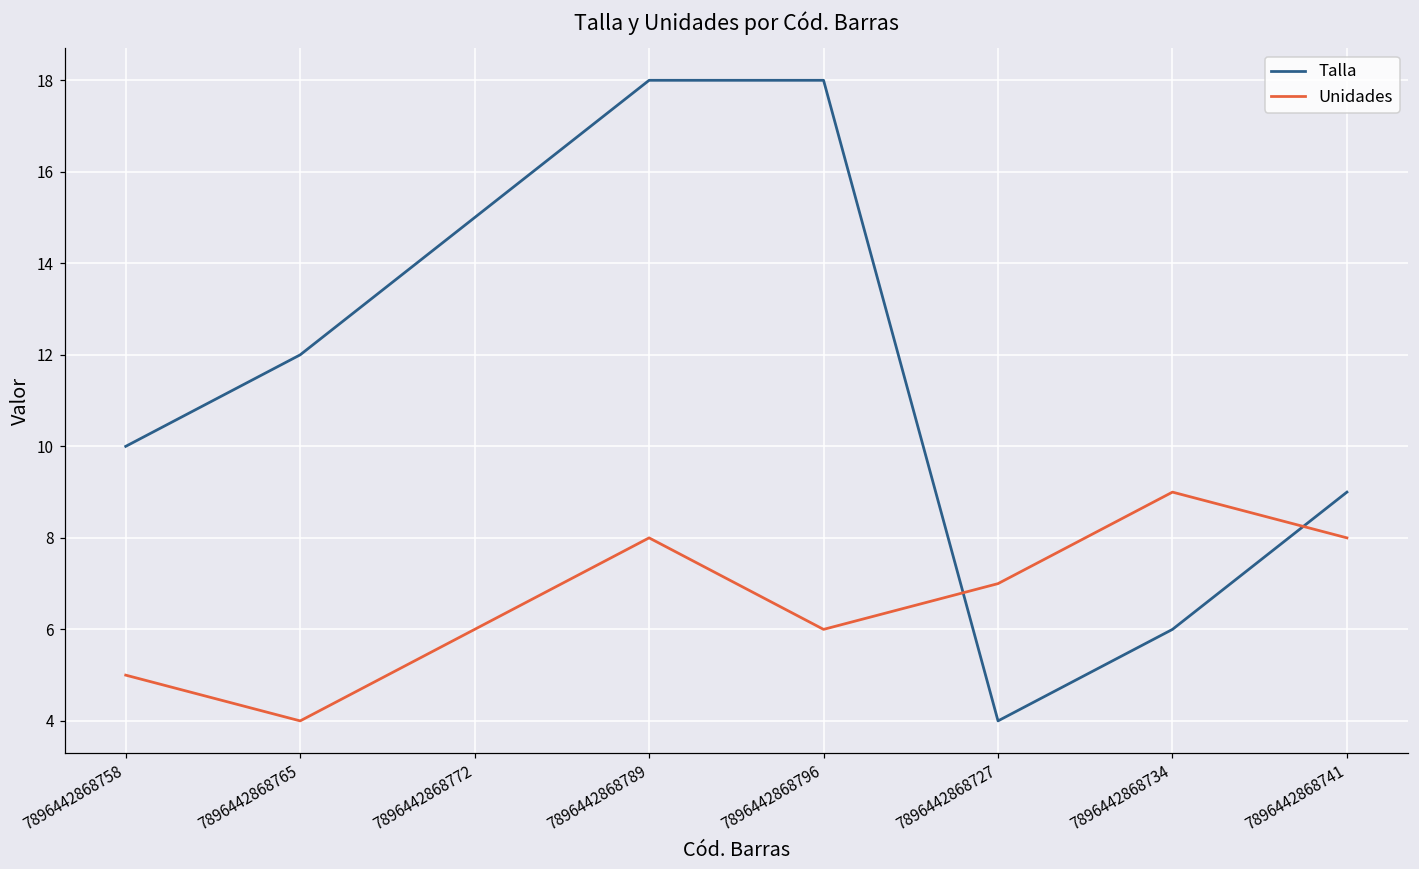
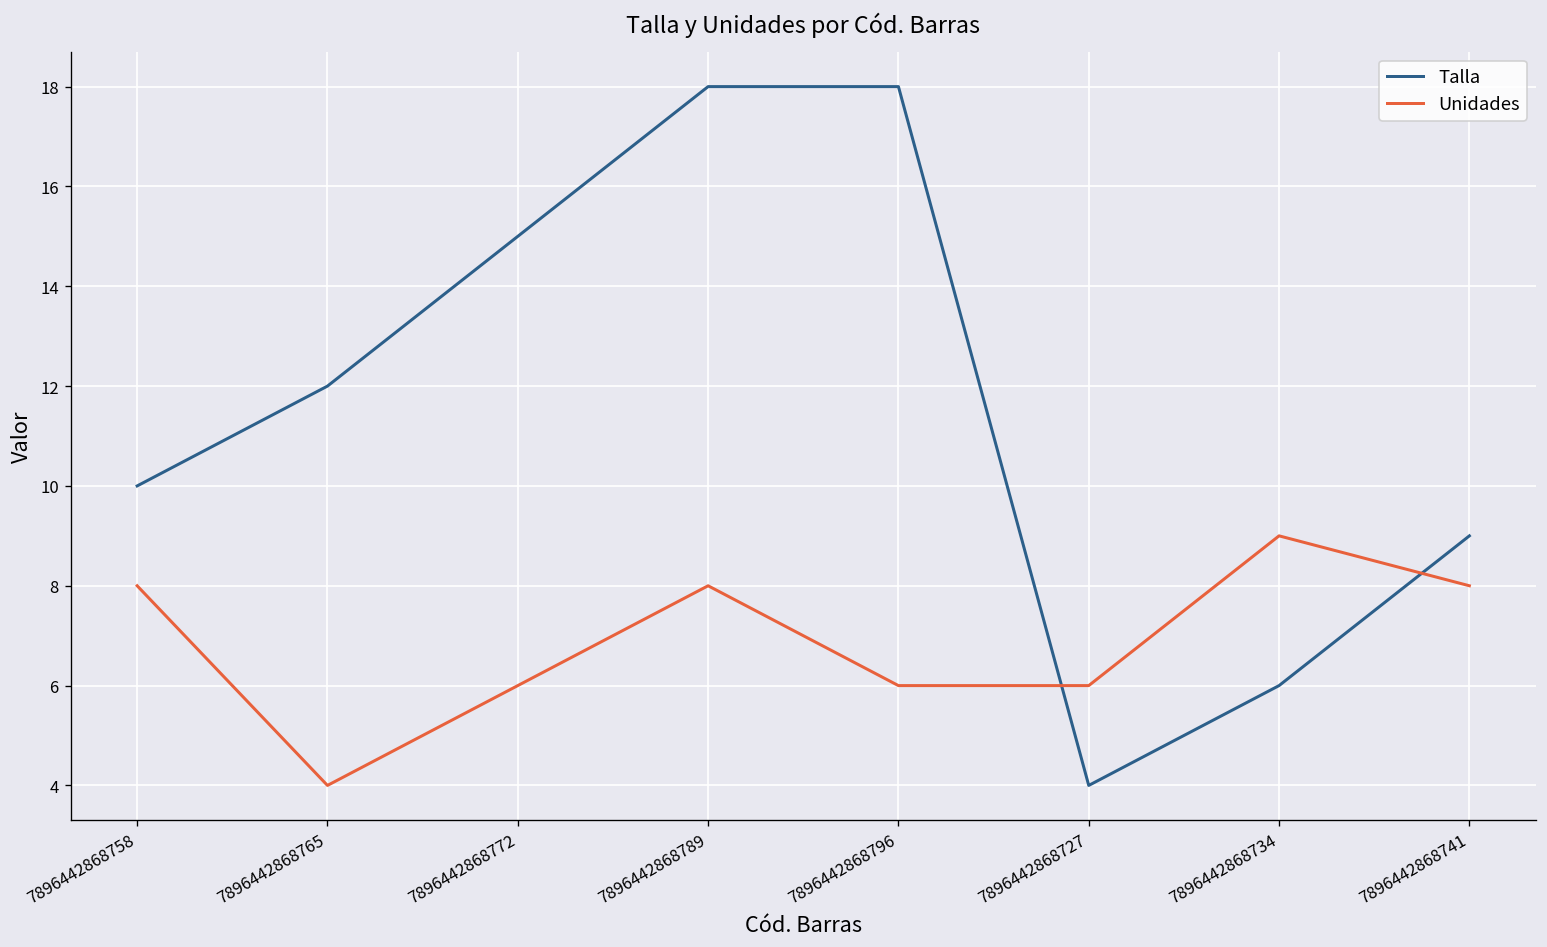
Unidades, 7896442868758: 5 -> 8
Unidades, 7896442868727: 7 -> 6
